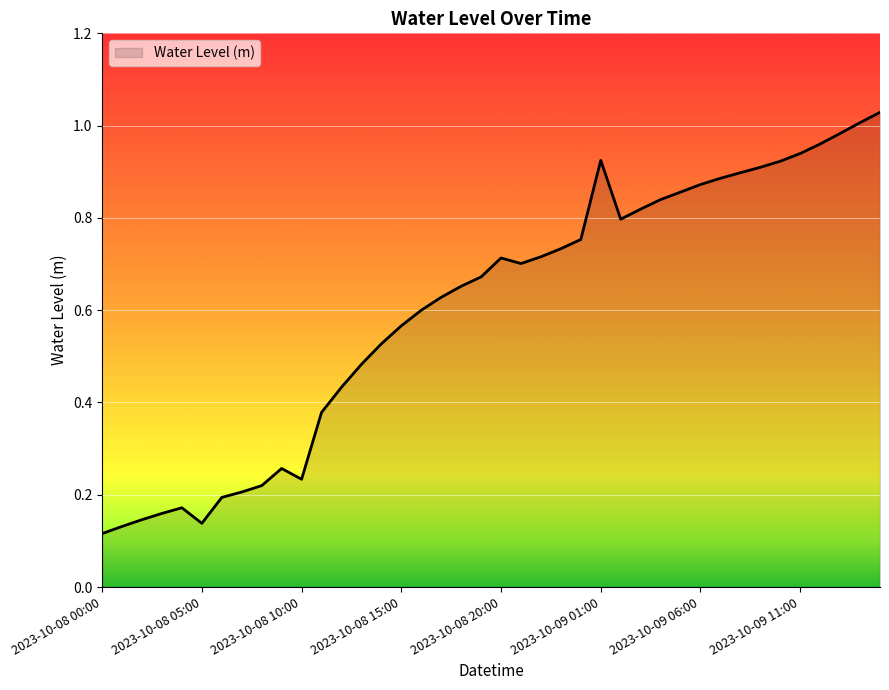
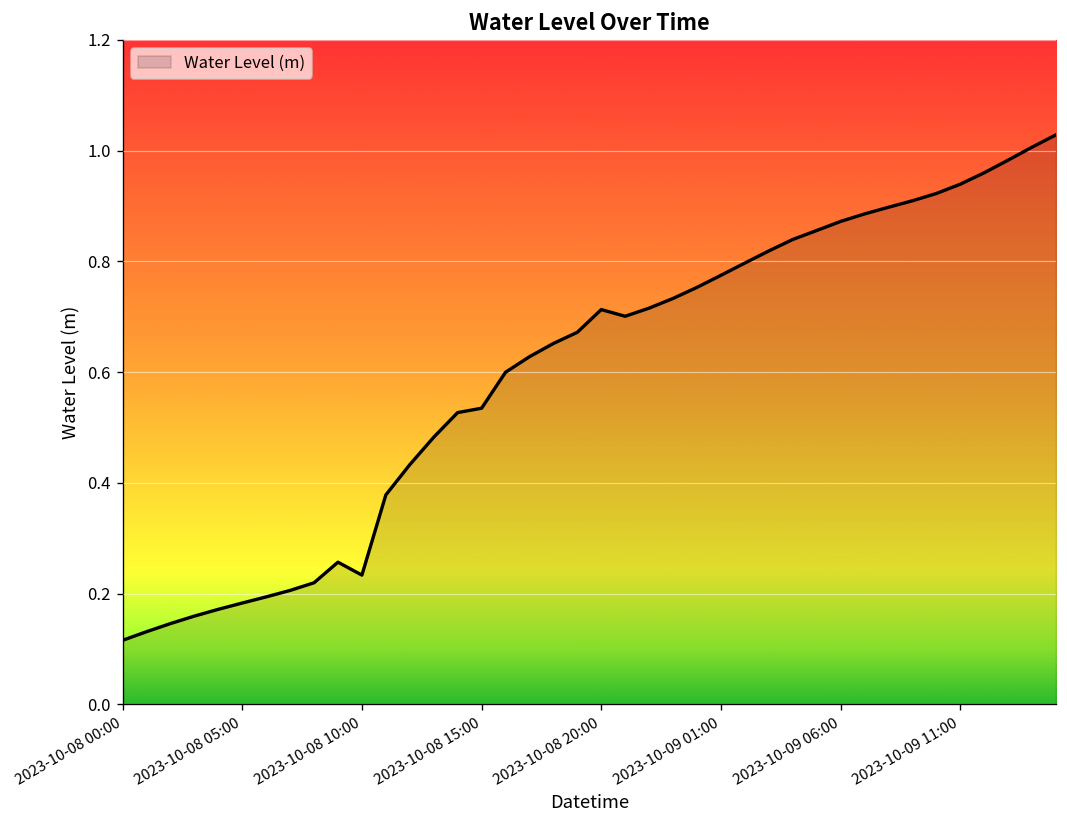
2023-10-08 05:00: 0.14 -> 0.18
2023-10-08 15:00: 0.57 -> 0.53
2023-10-09 01:00: 0.92 -> 0.78
